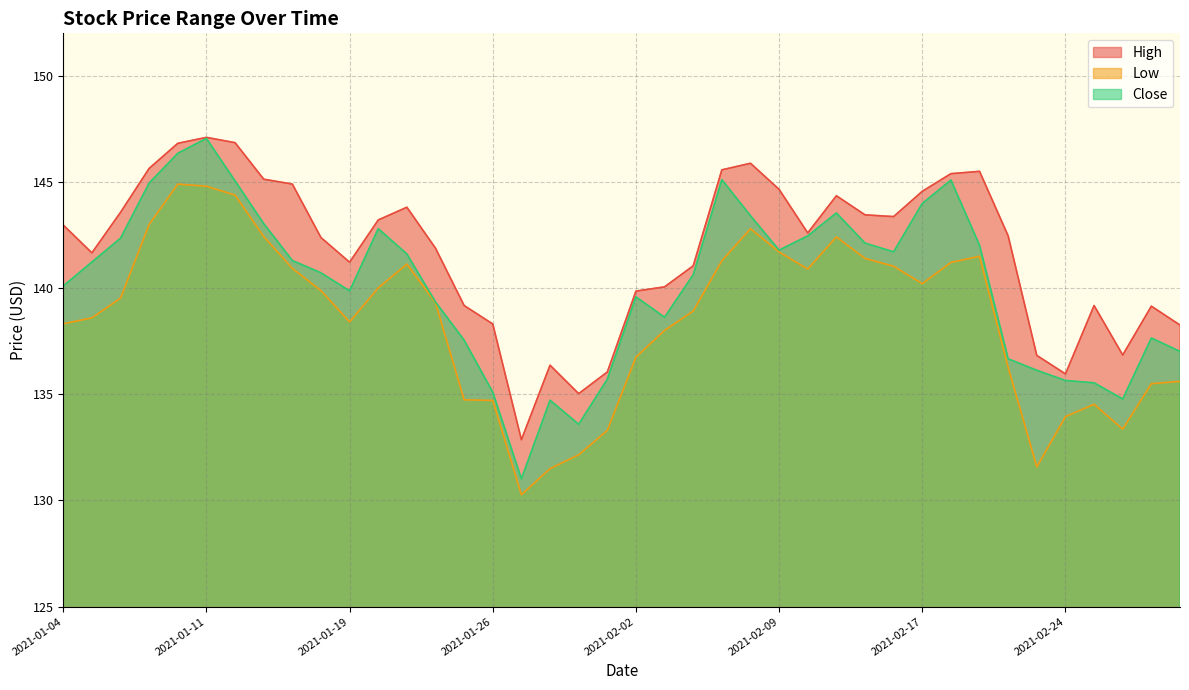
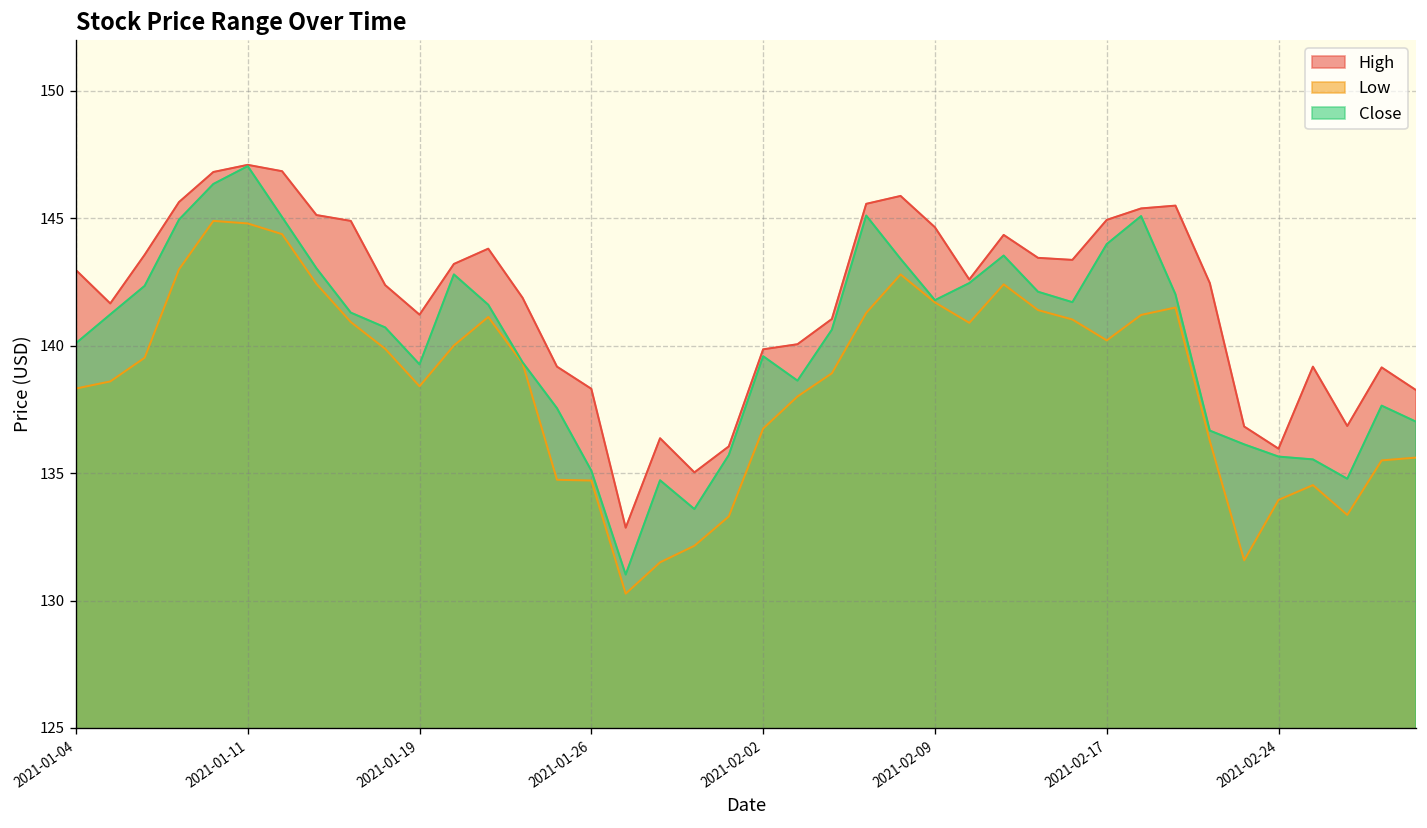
Close, 2021-01-19: 139.9 -> 139.3
High, 2021-02-17: 144.6 -> 144.9
